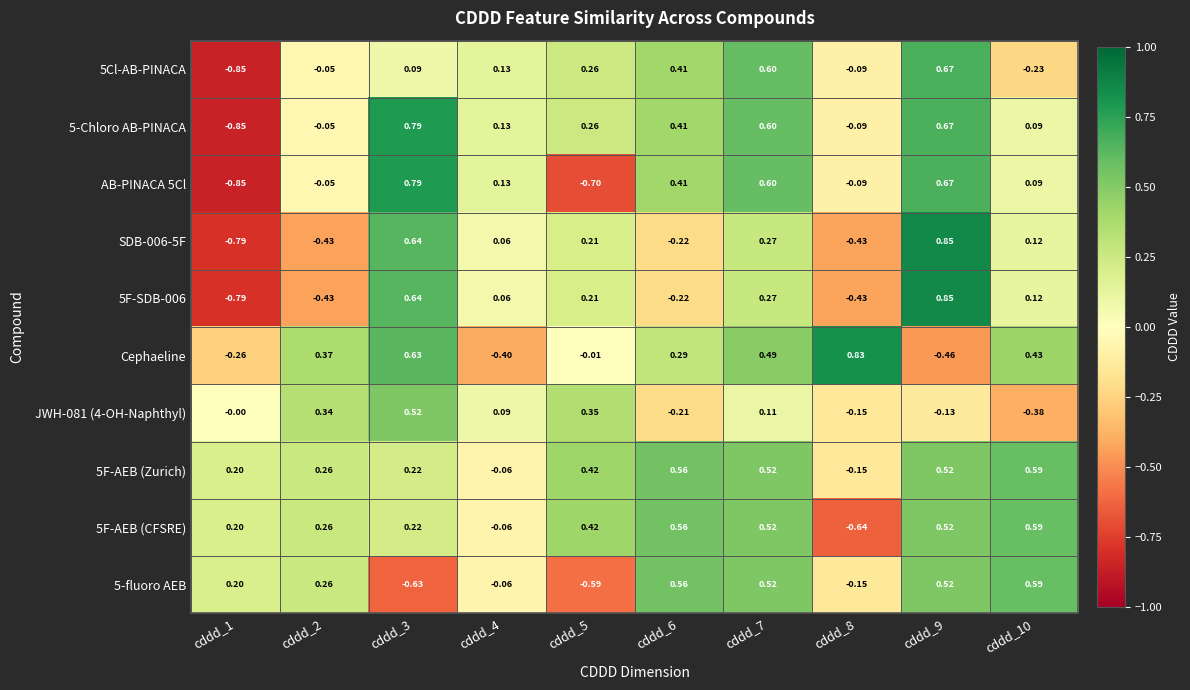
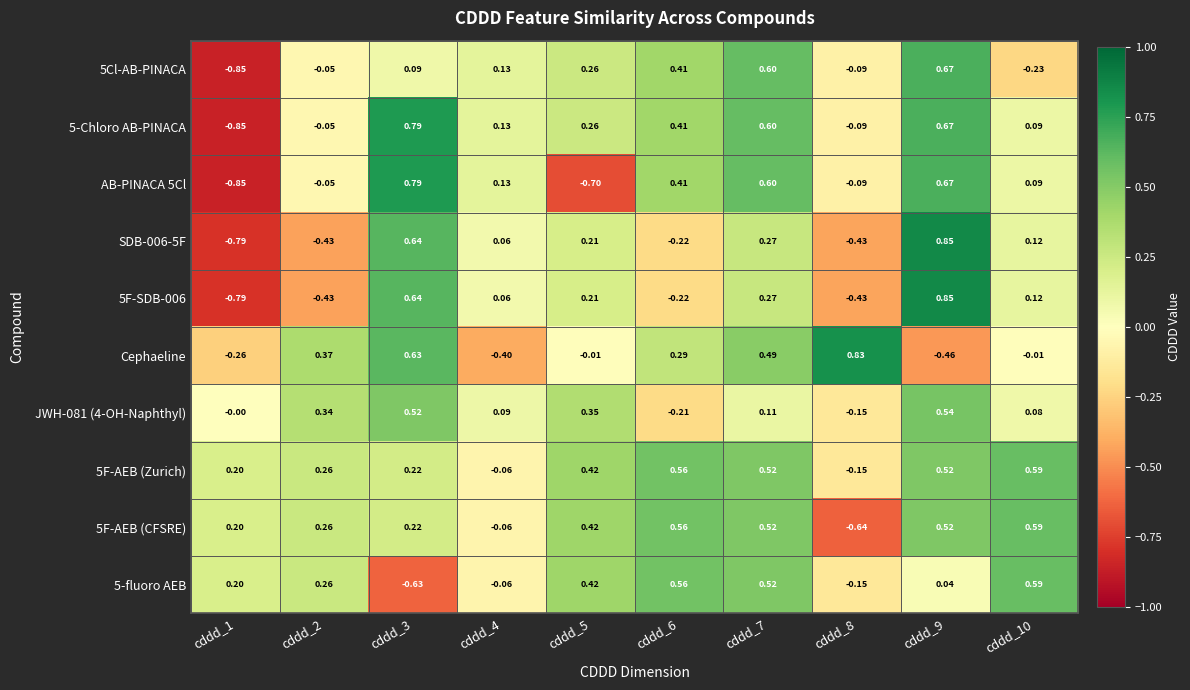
Cephaeline, cddd_10: 0.43 -> -0.01
JWH-081 (4-OH-Naphthyl), cddd_9: -0.13 -> 0.54
JWH-081 (4-OH-Naphthyl), cddd_10: -0.38 -> 0.08
5-fluoro AEB, cddd_5: -0.59 -> 0.42
5-fluoro AEB, cddd_9: 0.52 -> 0.04
